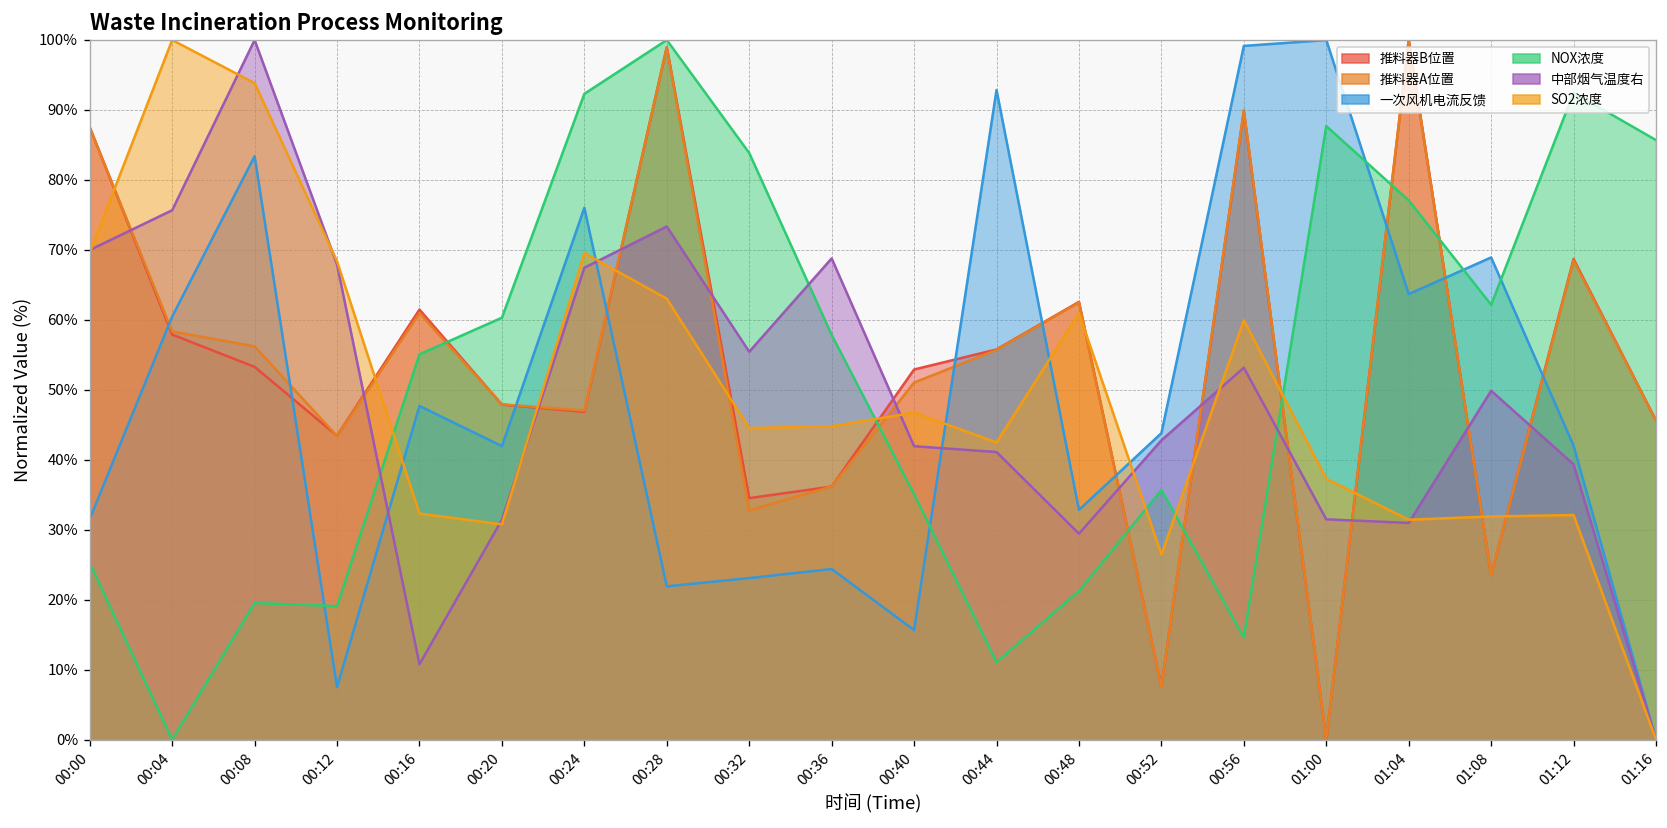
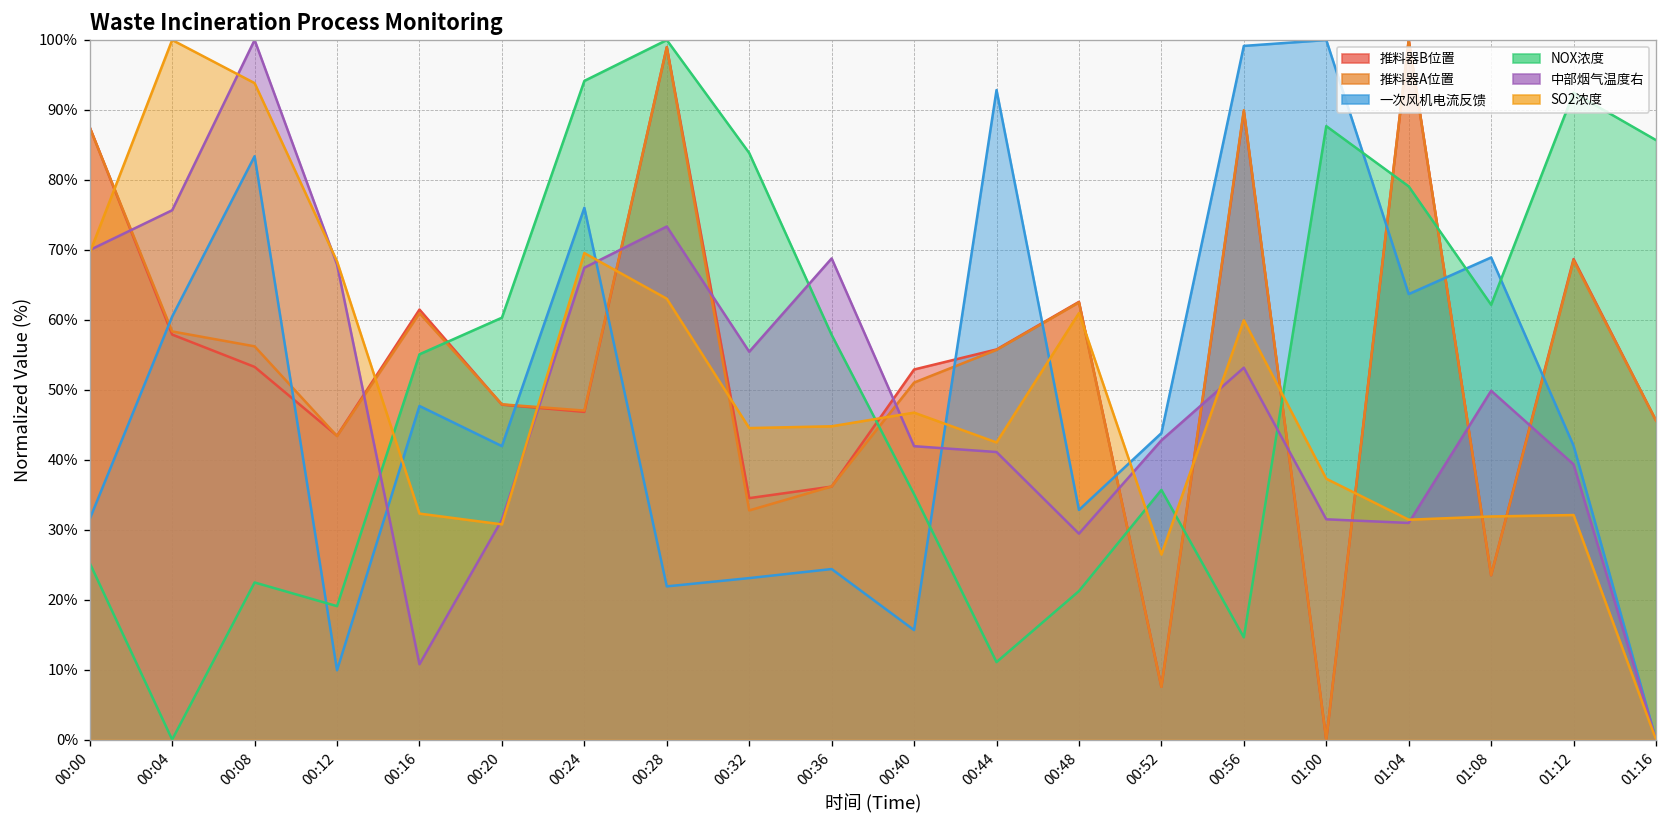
NOX浓度, 00:08: 20% -> 22%
一次风机电流反馈, 00:12: 7% -> 10%
NOX浓度, 00:24: 92% -> 94%
NOX浓度, 01:04: 77% -> 79%
